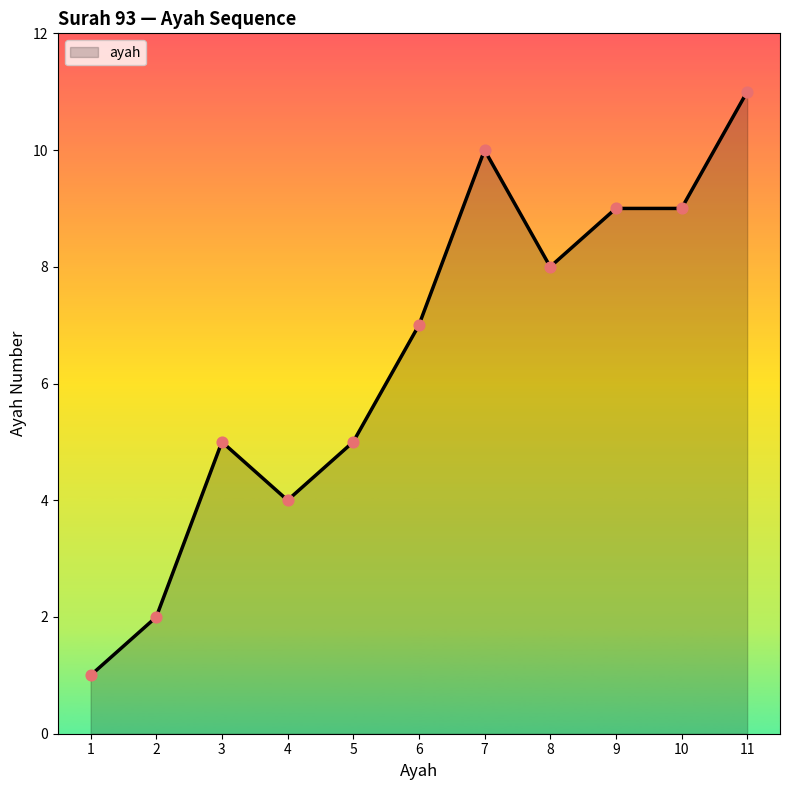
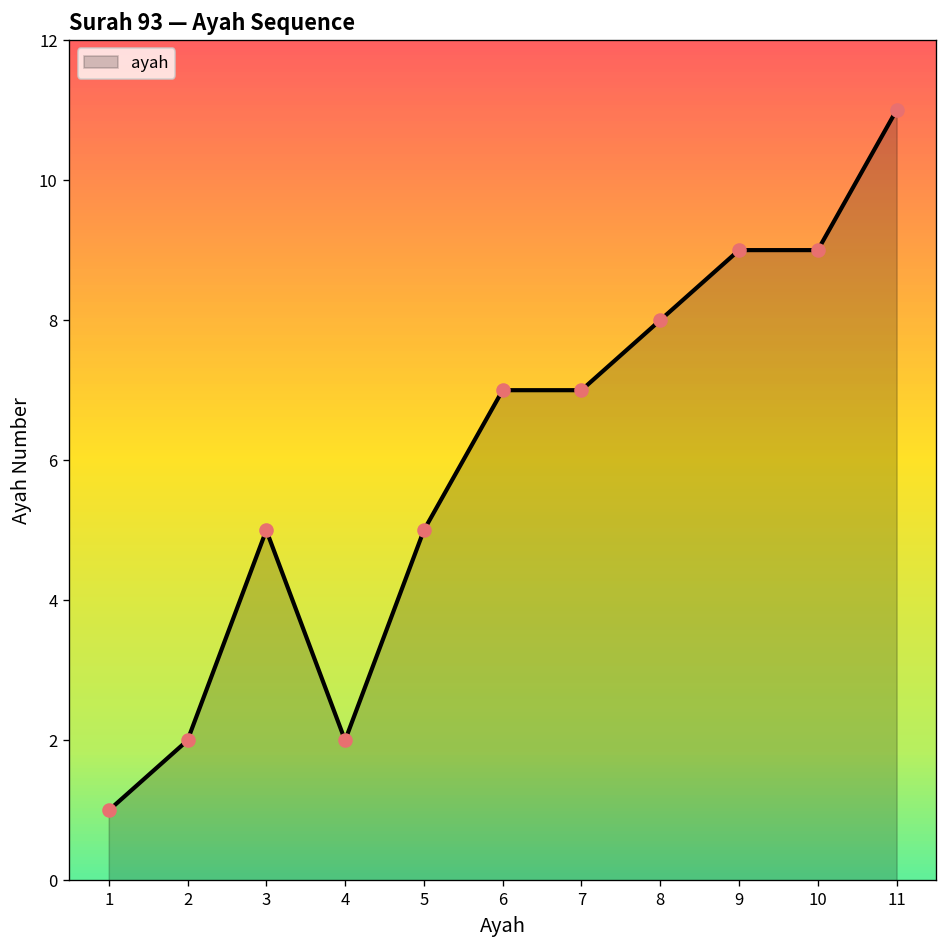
4: 4 -> 2
7: 10 -> 7
